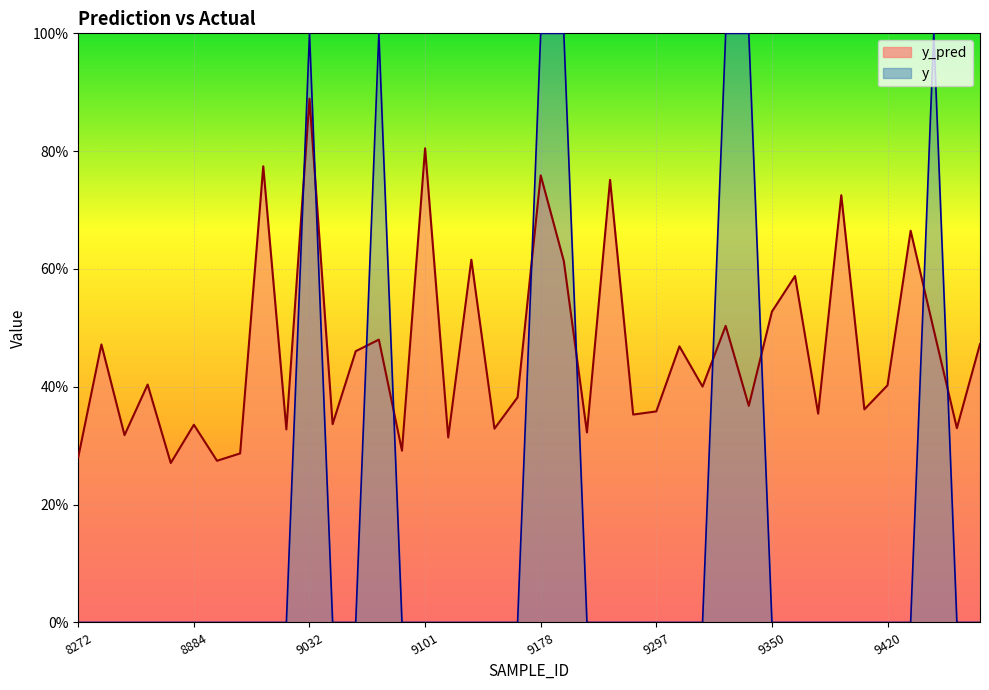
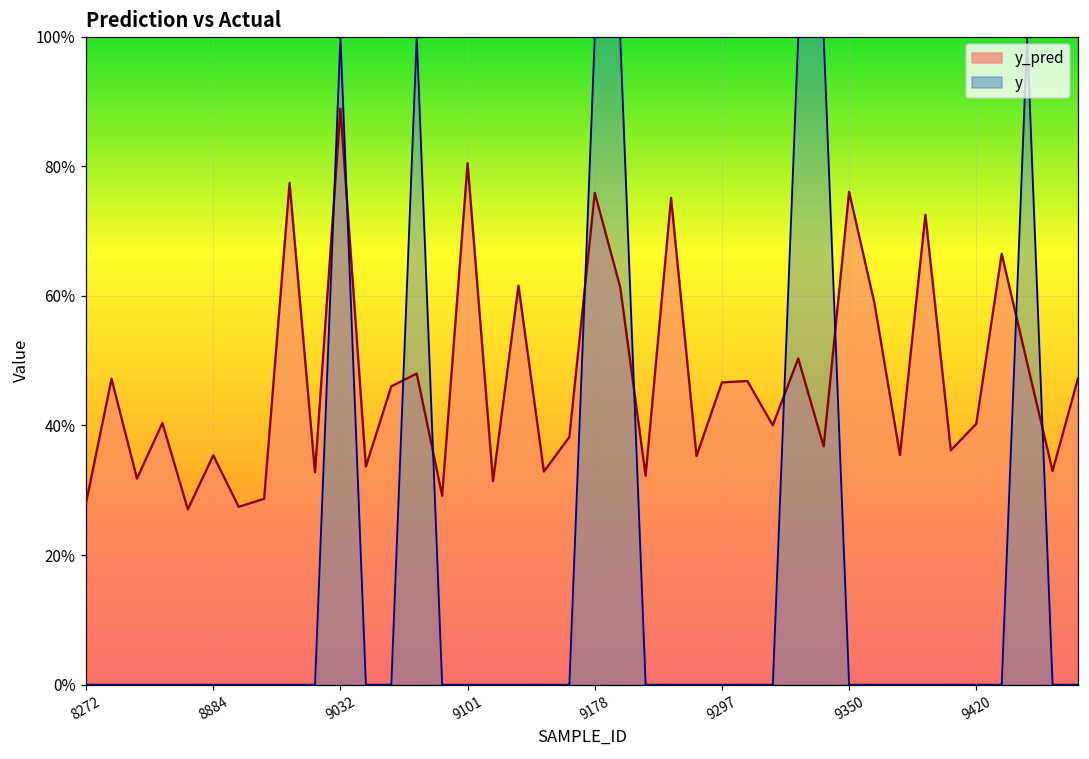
y_pred, 8884: 34% -> 35%
y_pred, 9297: 36% -> 47%
y_pred, 9350: 53% -> 76%
